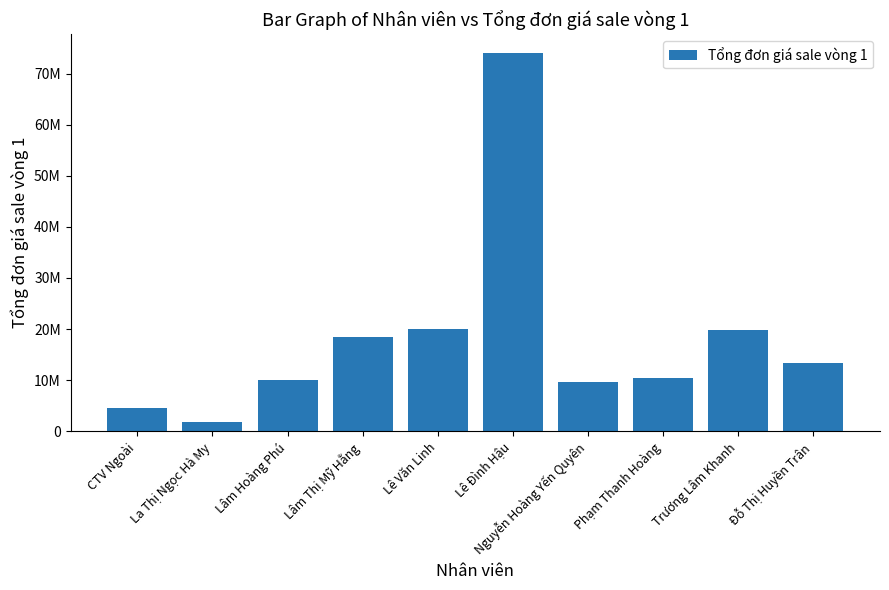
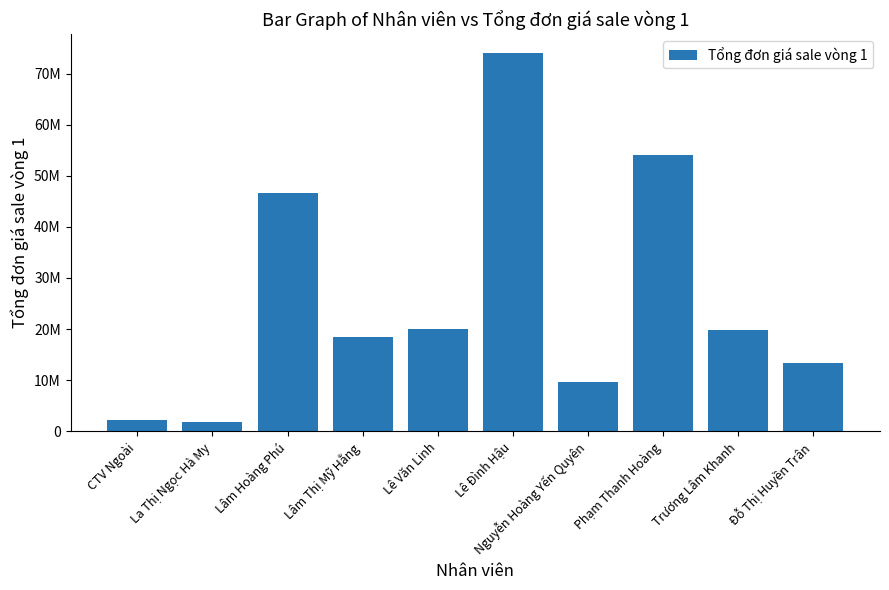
CTV Ngoài: 5000000 -> 2000000
Lâm Hoàng Phú: 10000000 -> 47000000
Phạm Thanh Hoàng: 10000000 -> 54000000
